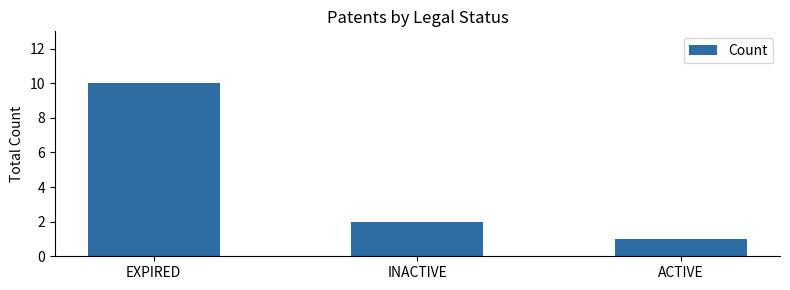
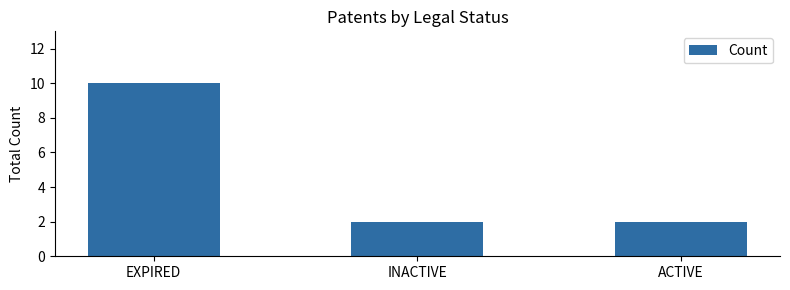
ACTIVE: 1 -> 2
